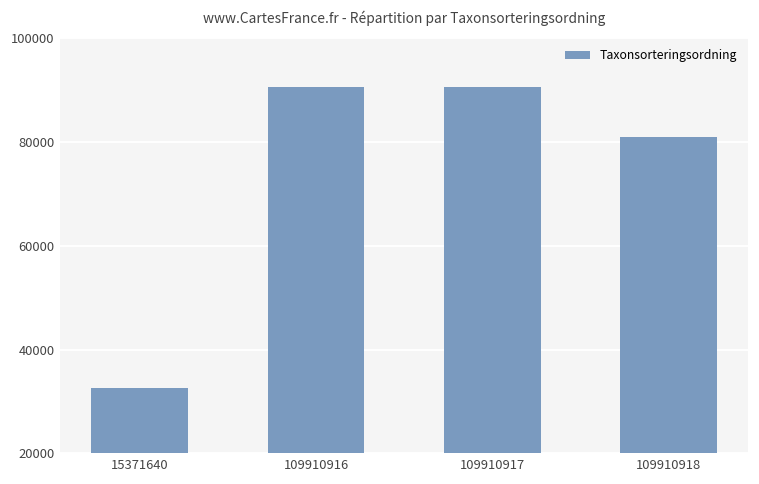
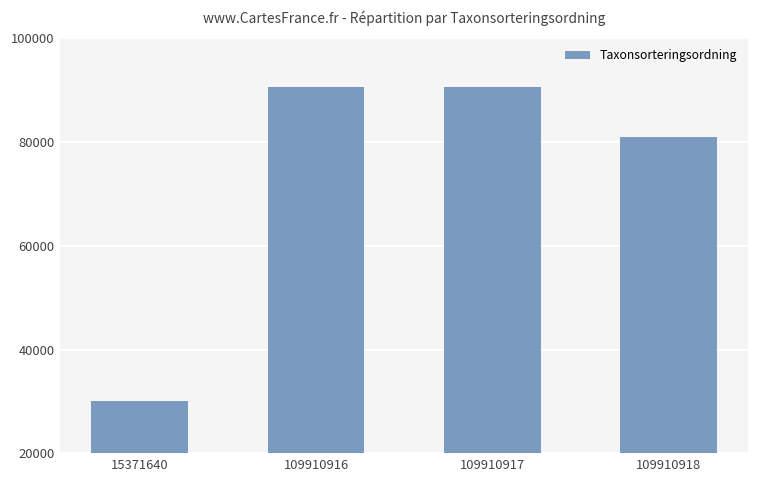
15371640: 33000 -> 30000
